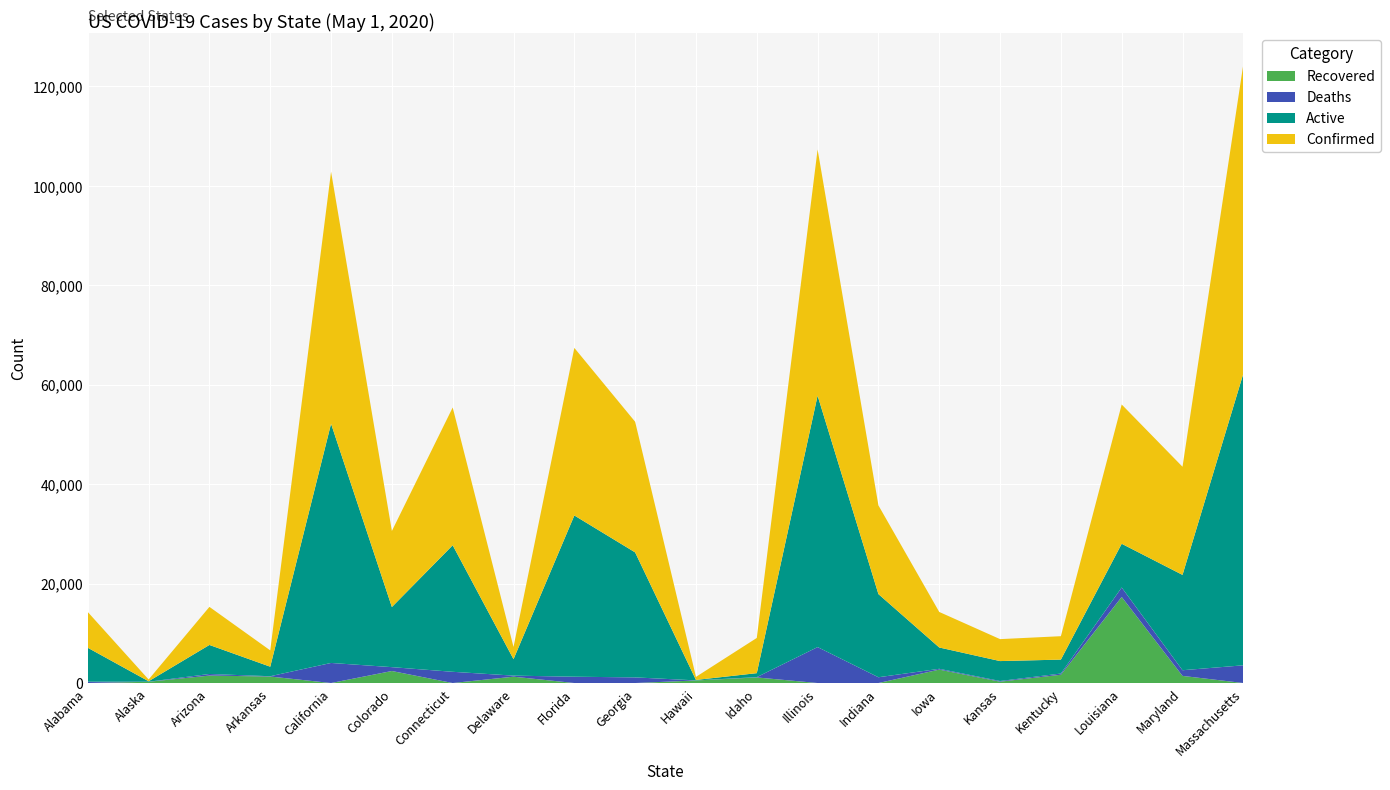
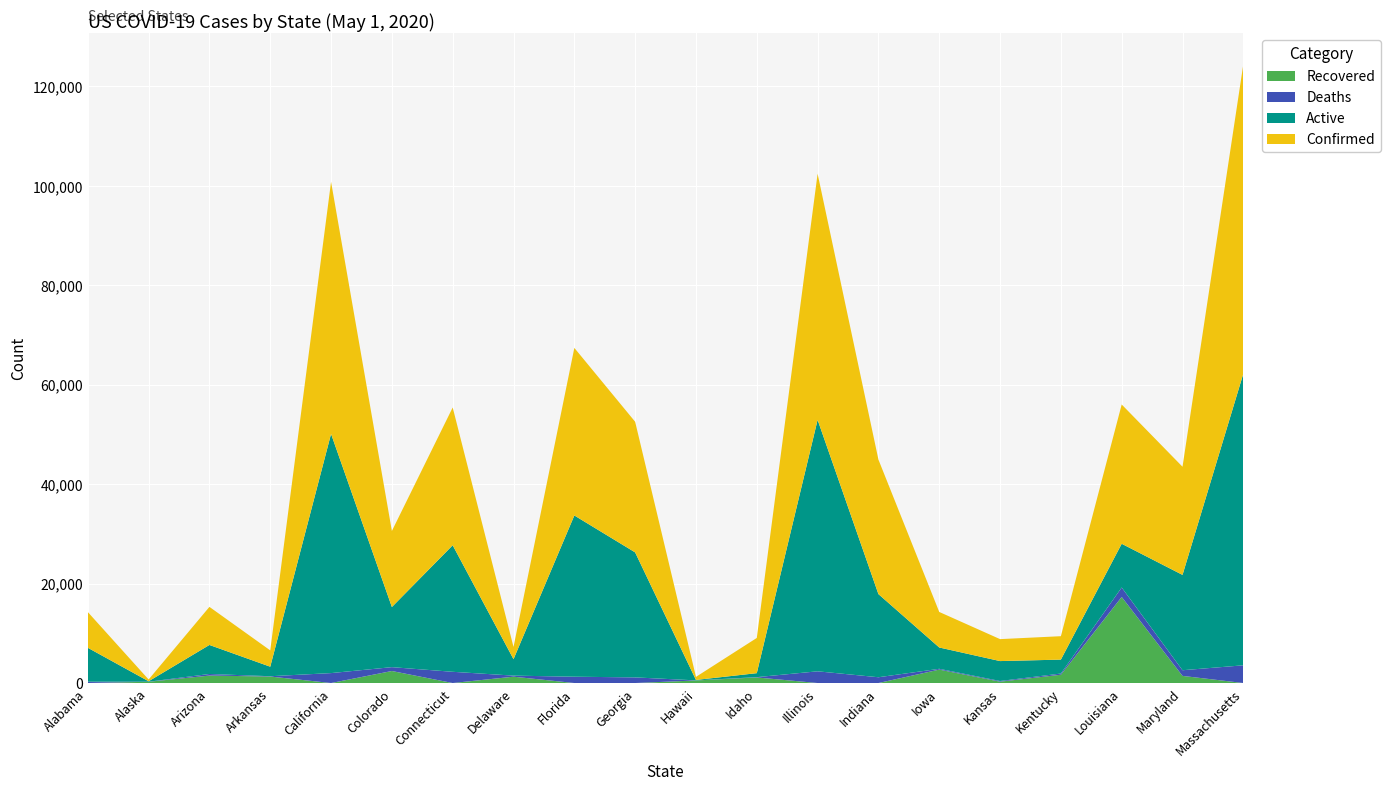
Deaths, California: 4,000 -> 2,000
Deaths, Illinois: 7,000 -> 2,000
Confirmed, Indiana: 18,000 -> 27,000
